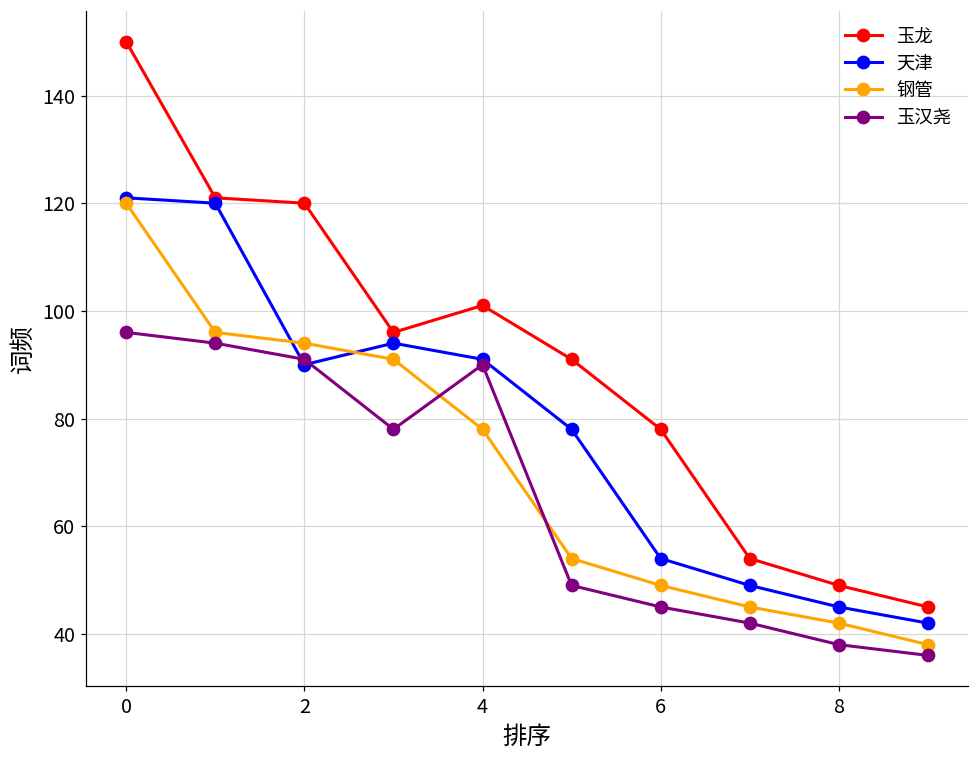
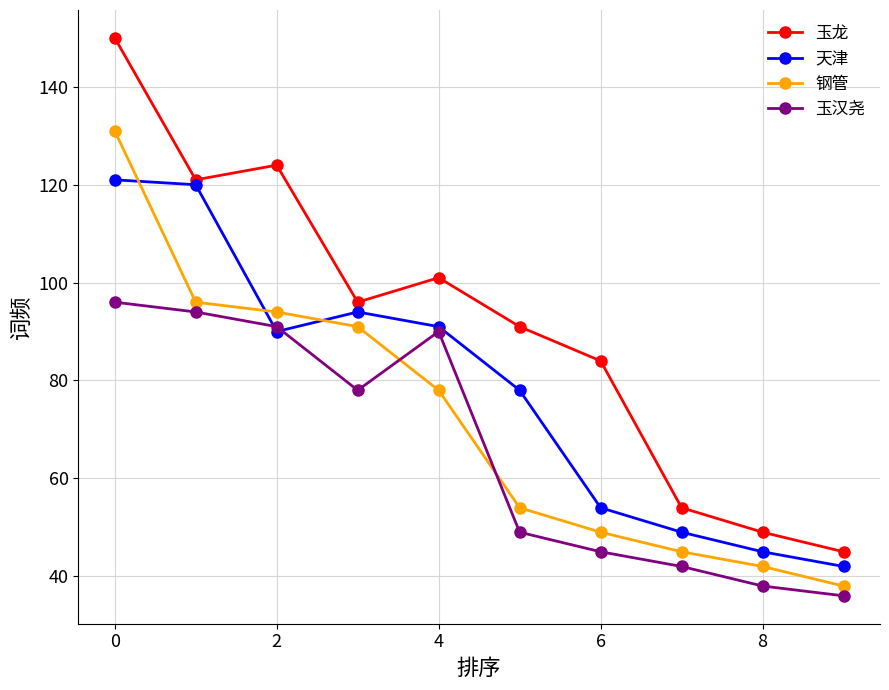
钢管, 0: 120 -> 131
玉龙, 2: 120 -> 124
玉龙, 6: 78 -> 84
